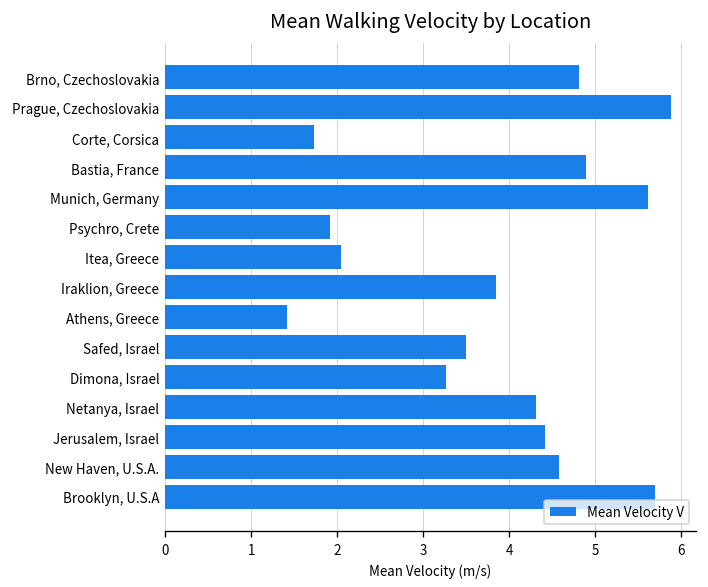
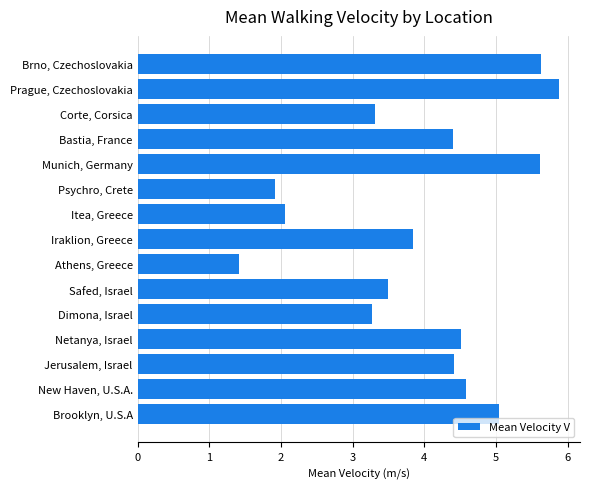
Brno, Czechoslovakia: 4.8 -> 5.6
Corte, Corsica: 1.7 -> 3.3
Bastia, France: 4.9 -> 4.4
Netanya, Israel: 4.3 -> 4.5
Brooklyn, U.S.A: 5.7 -> 5.1
